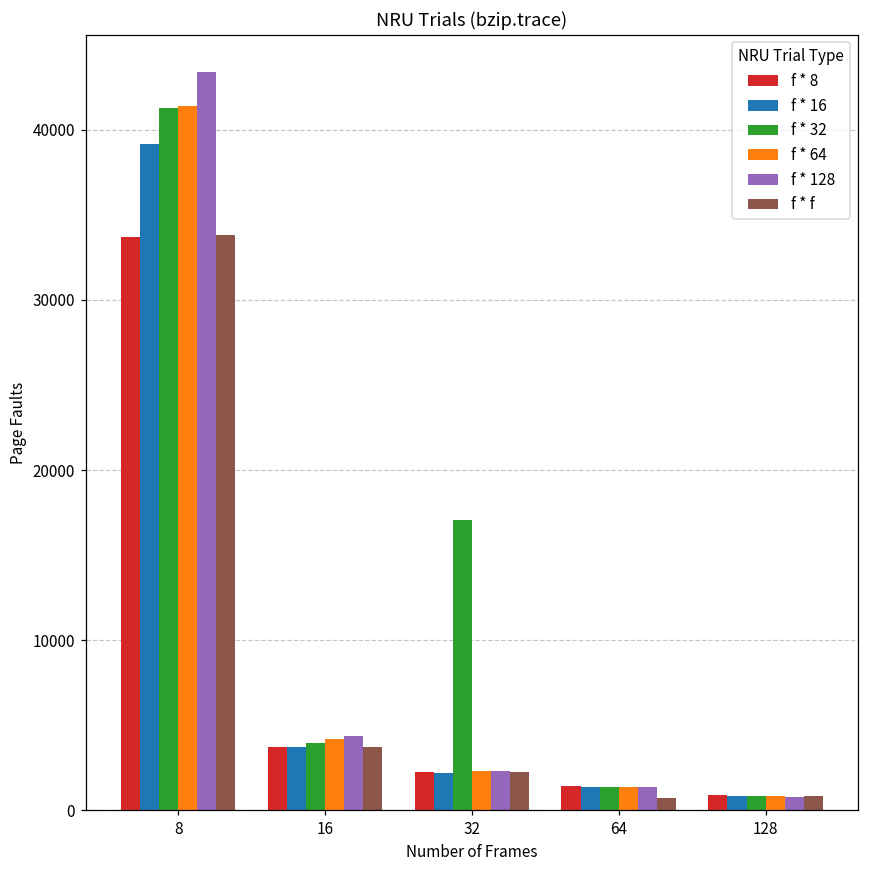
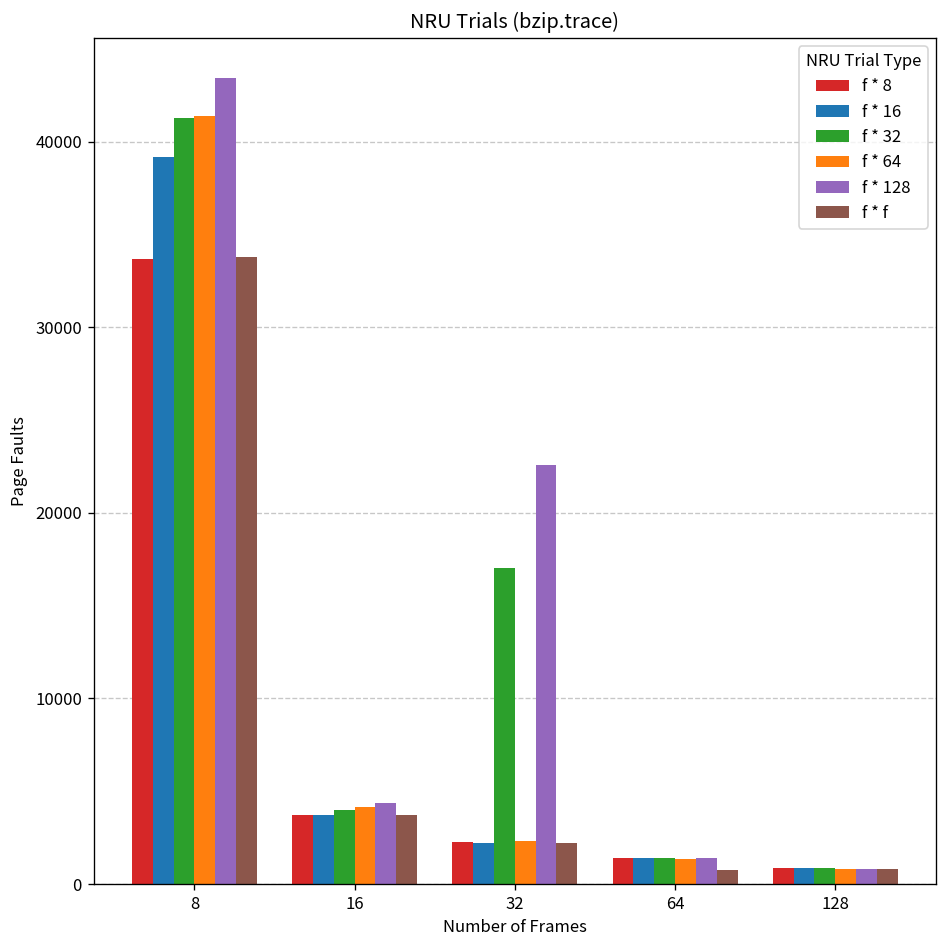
f * 128, 32: 2300 -> 22600
